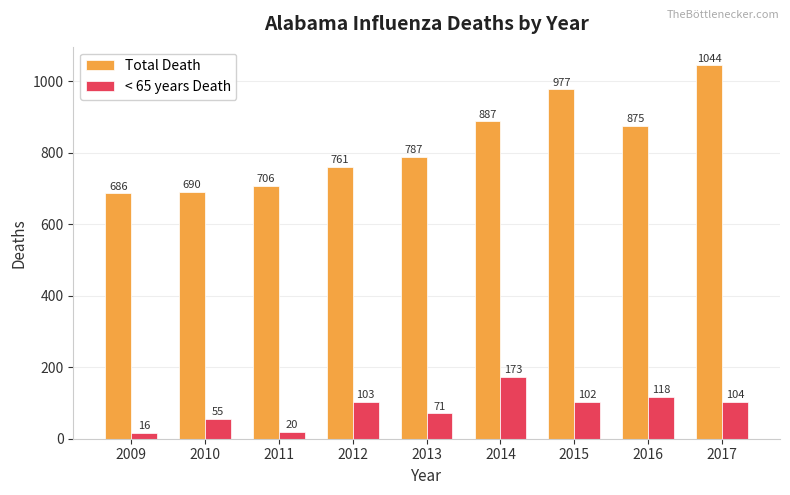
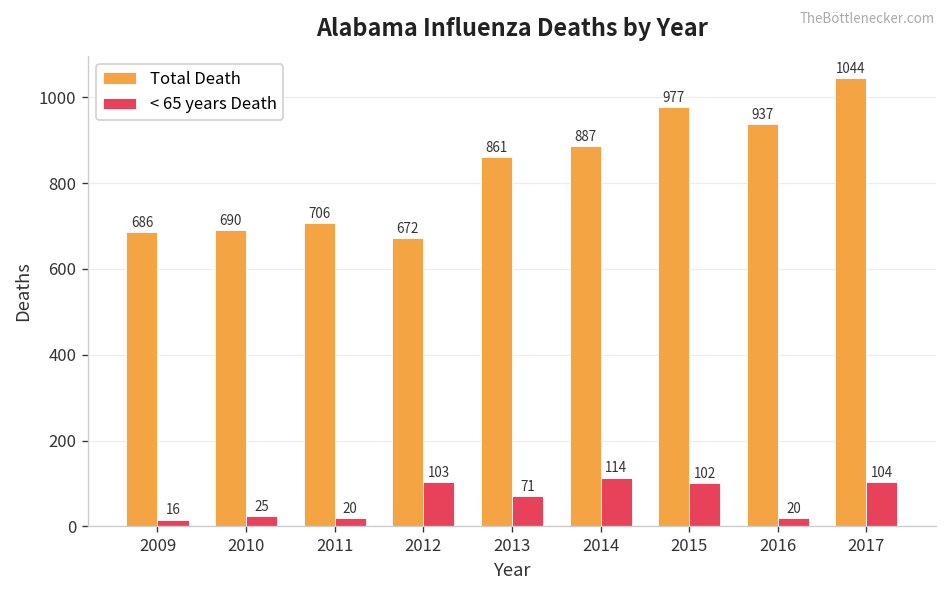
< 65 years Death, 2010: 55 -> 25
Total Death, 2012: 761 -> 672
Total Death, 2013: 787 -> 861
< 65 years Death, 2014: 173 -> 114
Total Death, 2016: 875 -> 937
< 65 years Death, 2016: 118 -> 20
